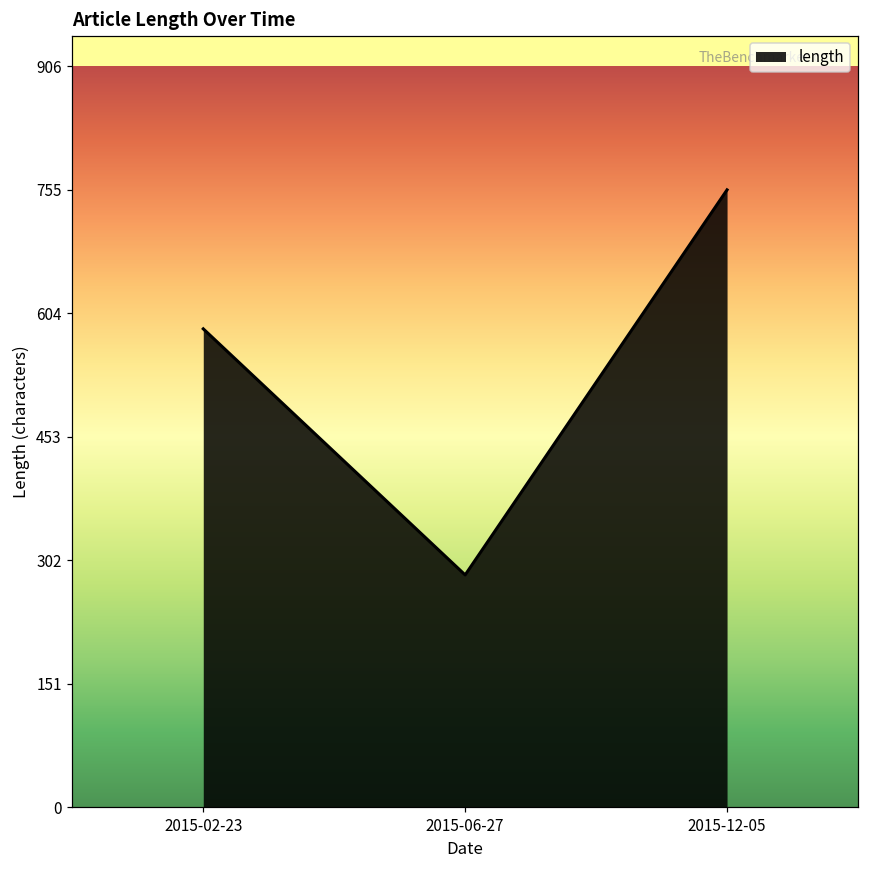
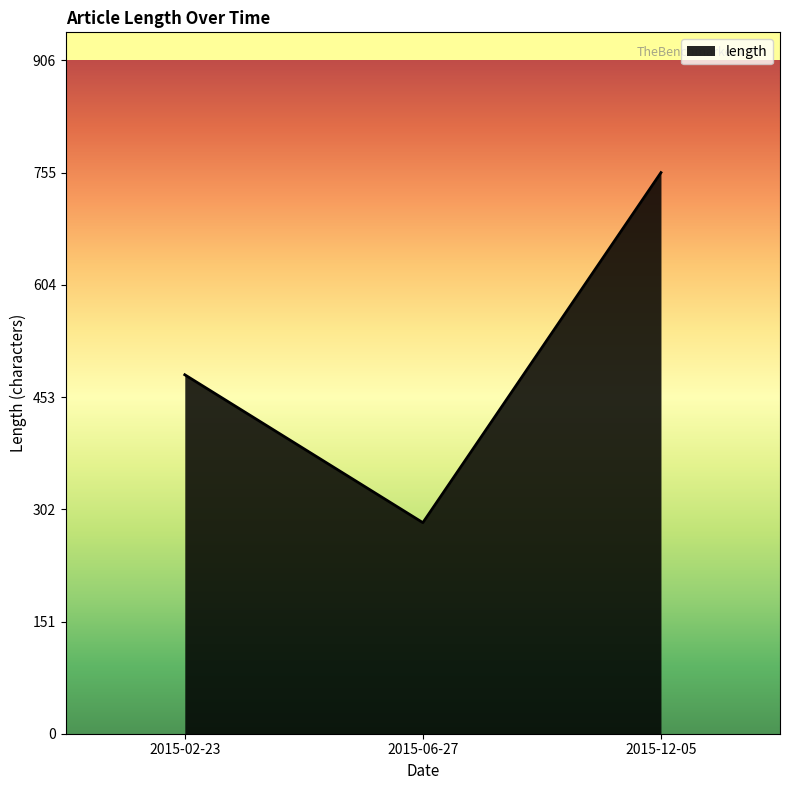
2015-02-23: 590 -> 480
